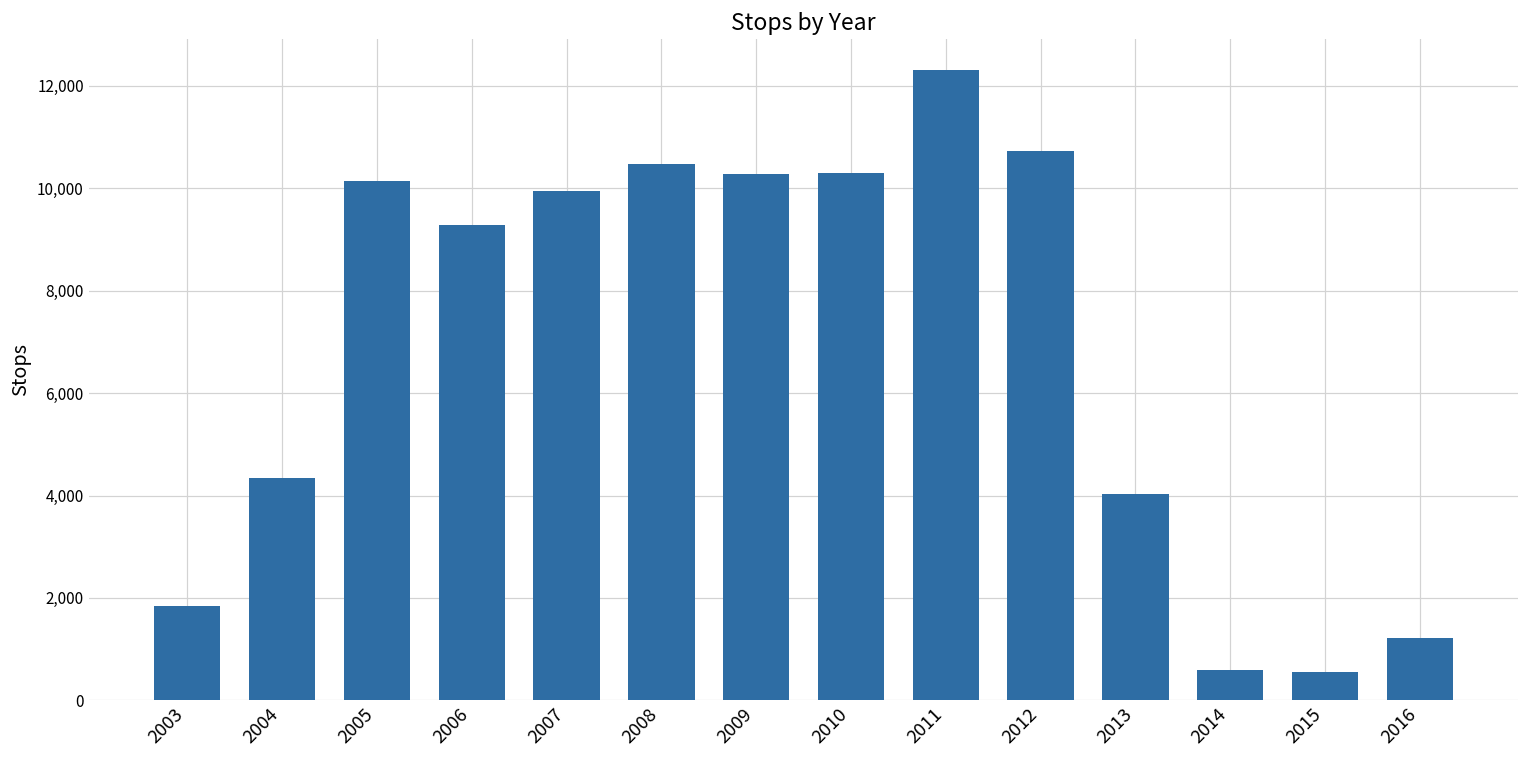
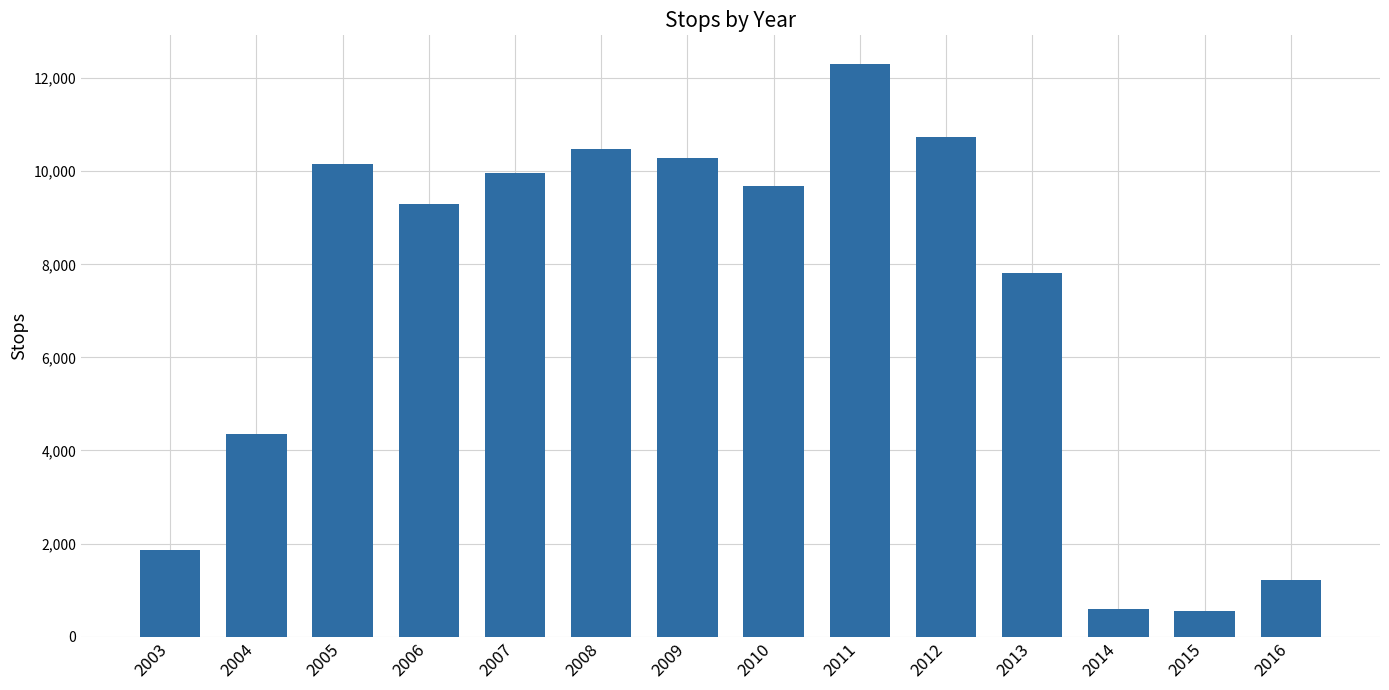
2010: 10,300 -> 9,700
2013: 4,000 -> 7,800
